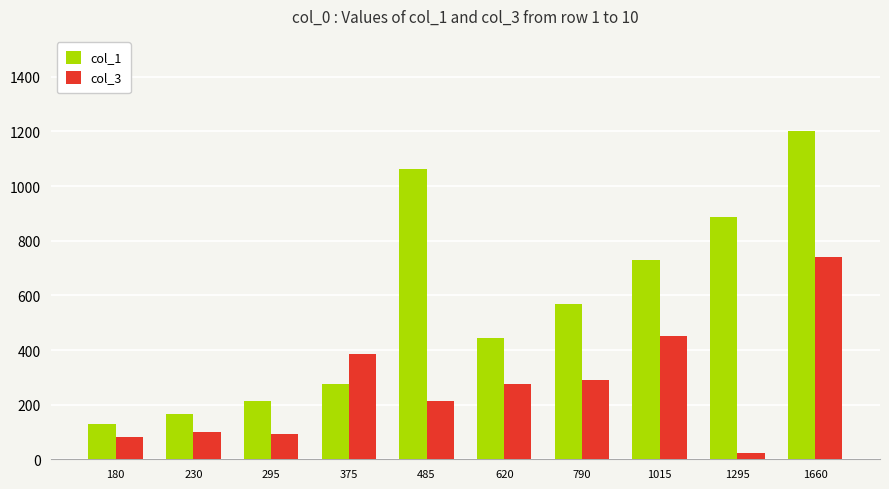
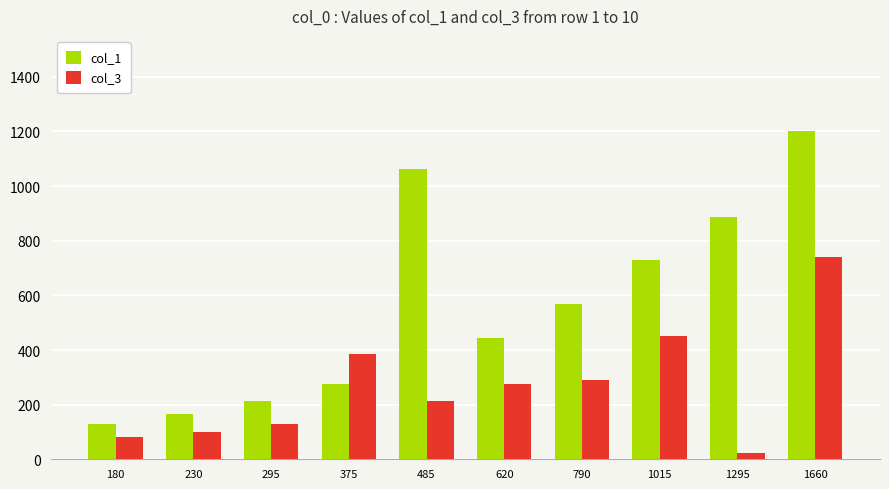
col_3, 295: 90 -> 130
